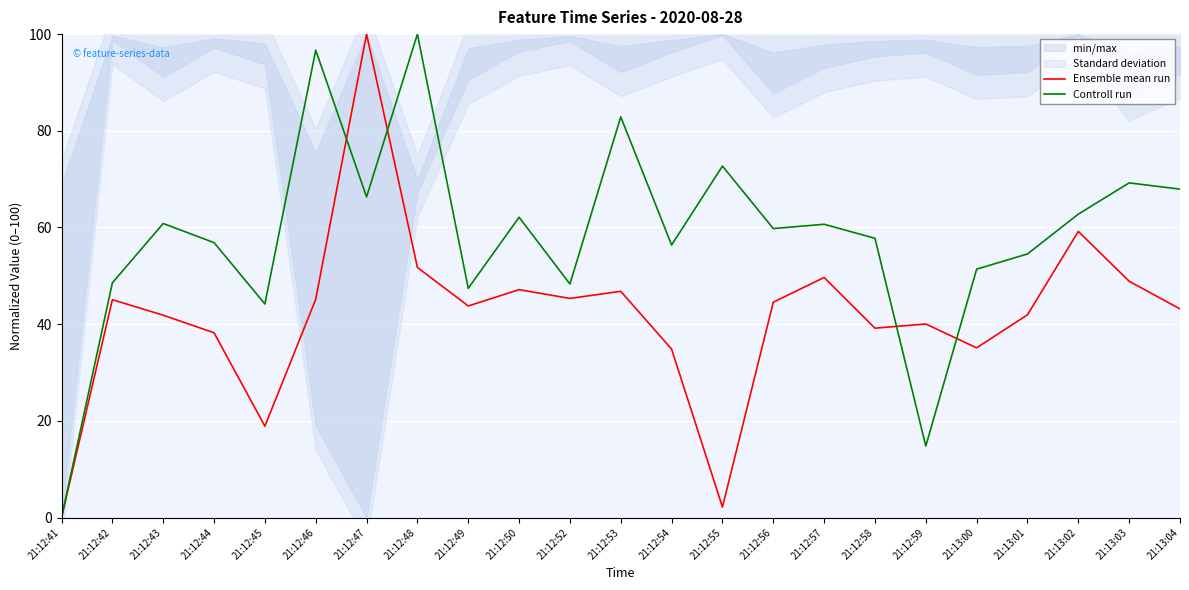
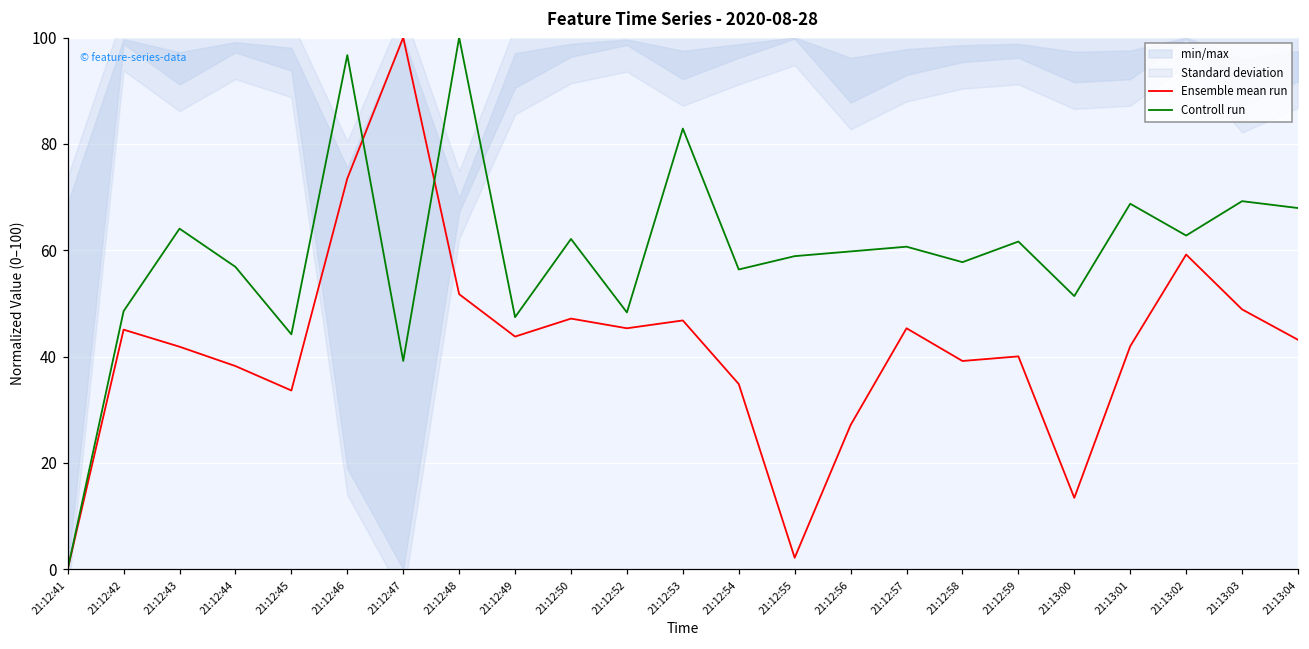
Controll run, 21:12:43: 61 -> 64
Ensemble mean run, 21:12:45: 19 -> 34
Ensemble mean run, 21:12:46: 45 -> 73
Controll run, 21:12:47: 66 -> 39
Controll run, 21:12:55: 73 -> 59
Ensemble mean run, 21:12:56: 45 -> 27
Ensemble mean run, 21:12:57: 50 -> 45
Controll run, 21:12:59: 15 -> 62
Ensemble mean run, 21:13:00: 35 -> 13
Controll run, 21:13:01: 55 -> 69
